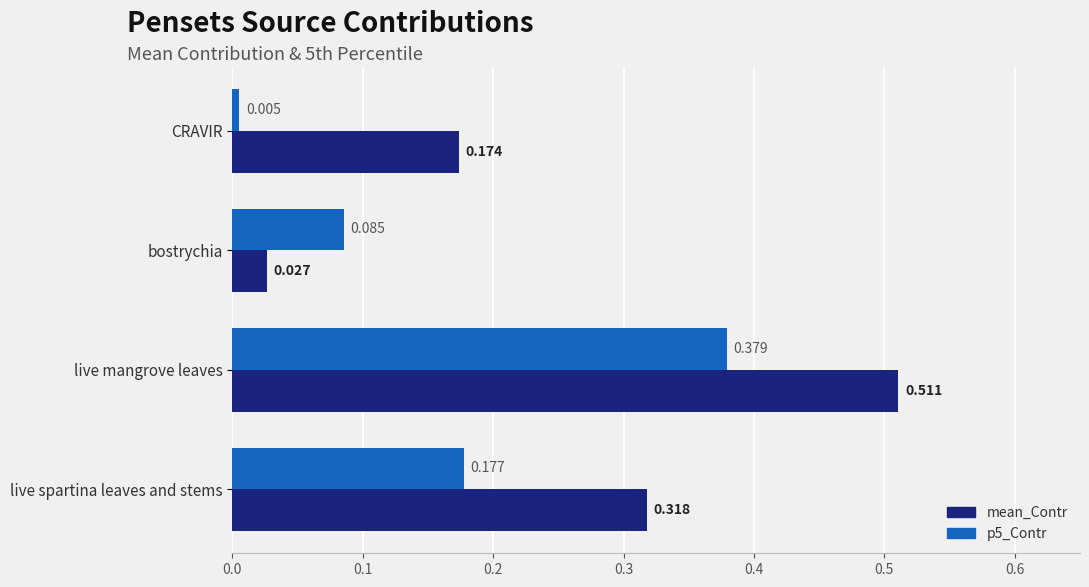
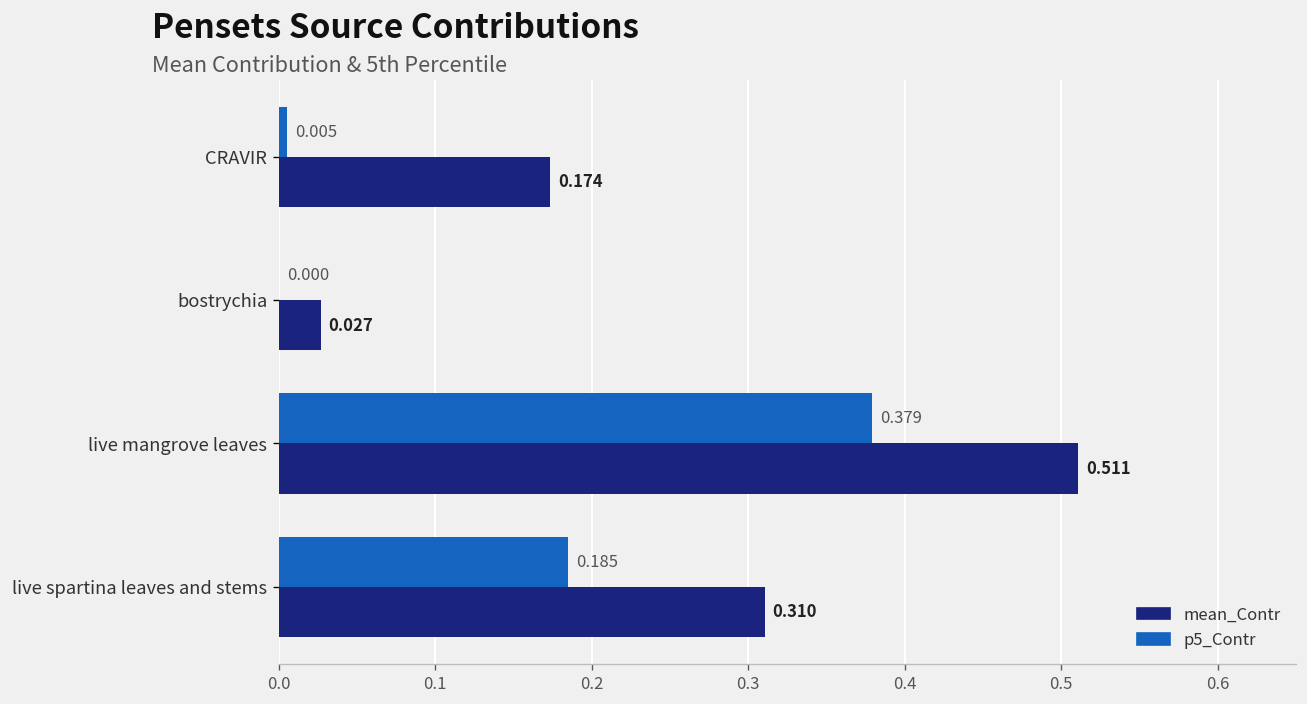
p5_Contr, bostrychia: 0.085 -> 0.000
p5_Contr, live spartina leaves and stems: 0.177 -> 0.185
mean_Contr, live spartina leaves and stems: 0.318 -> 0.310
